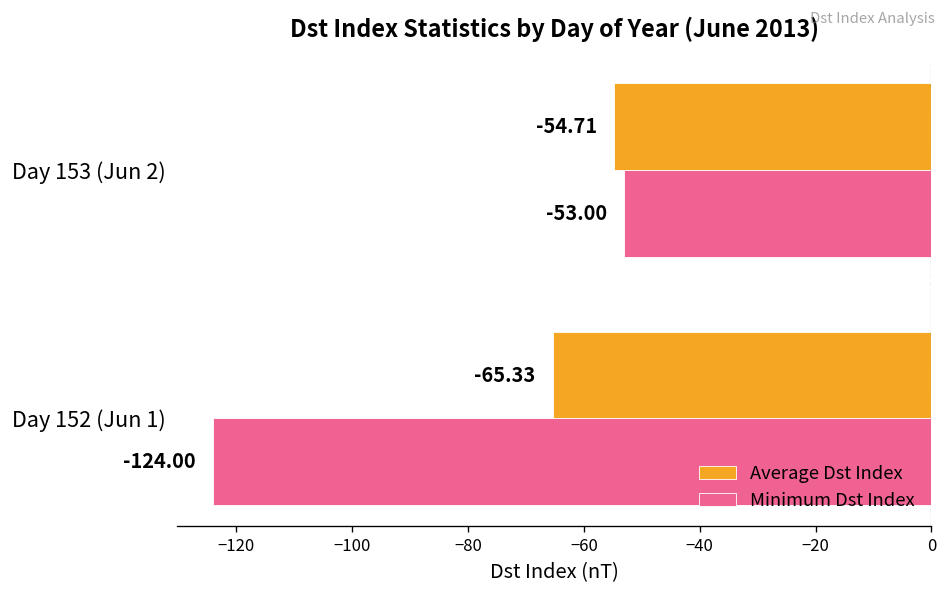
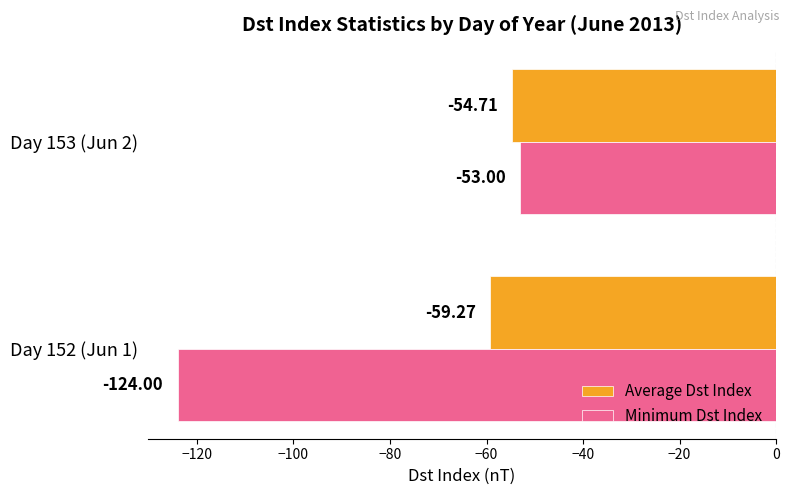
Average Dst Index, Day 152 (Jun 1): -65.33 -> -59.27
